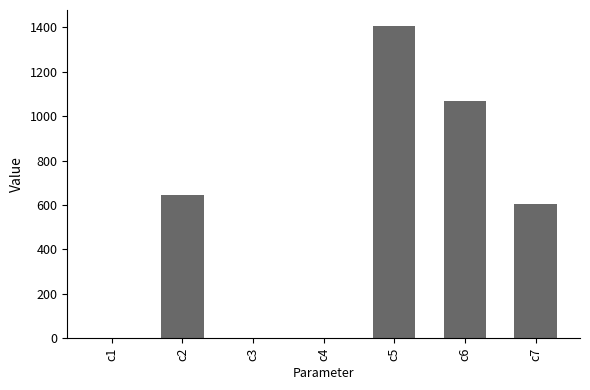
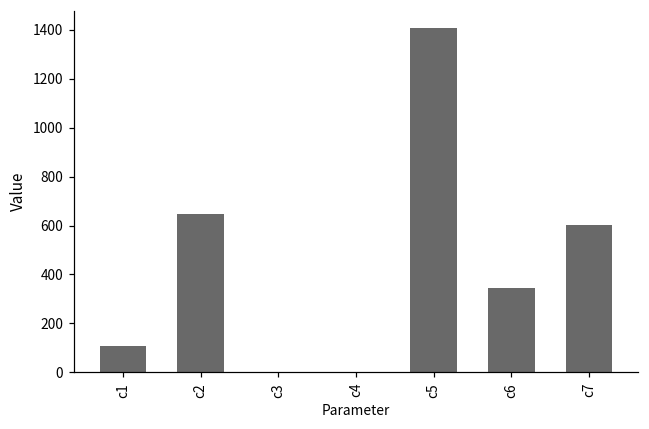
c1: 0 -> 110
c6: 1070 -> 350
